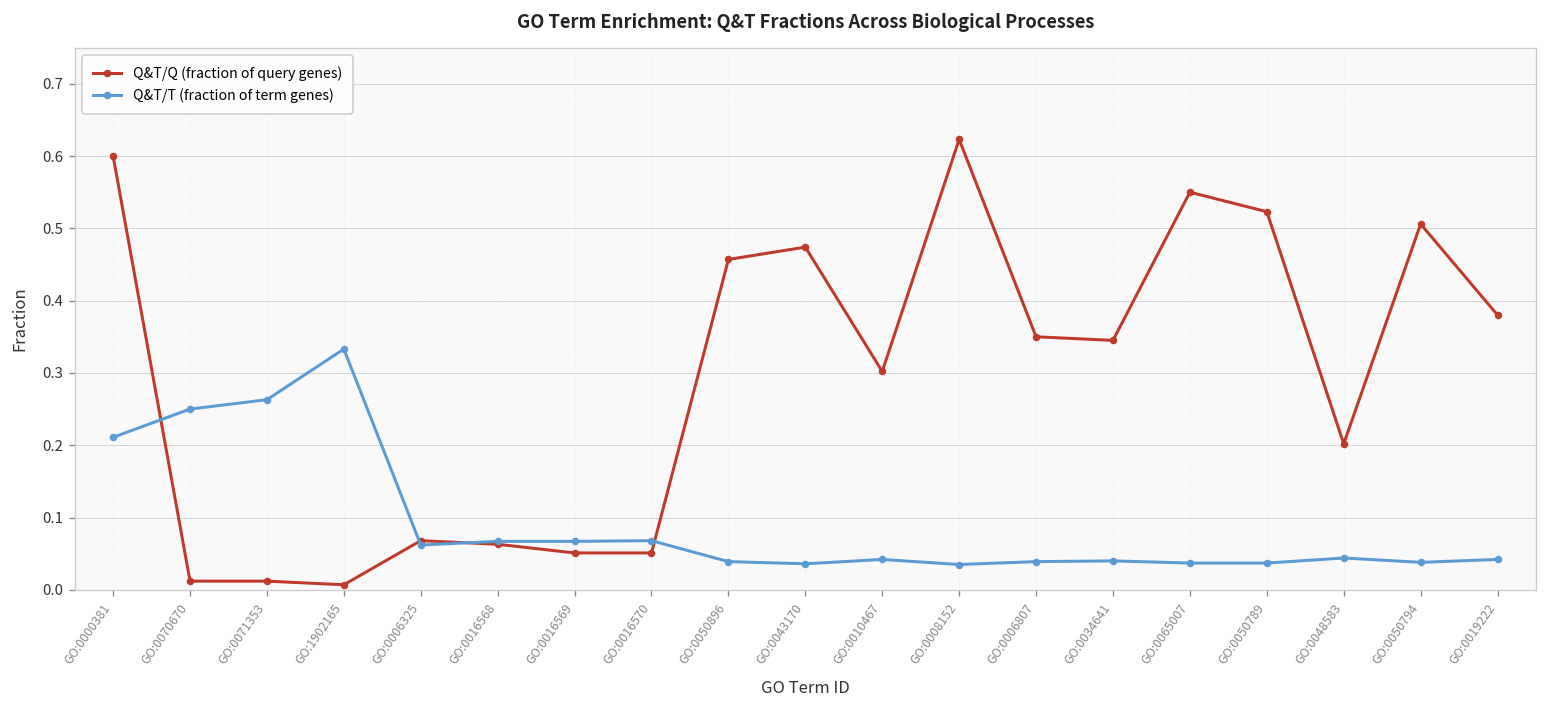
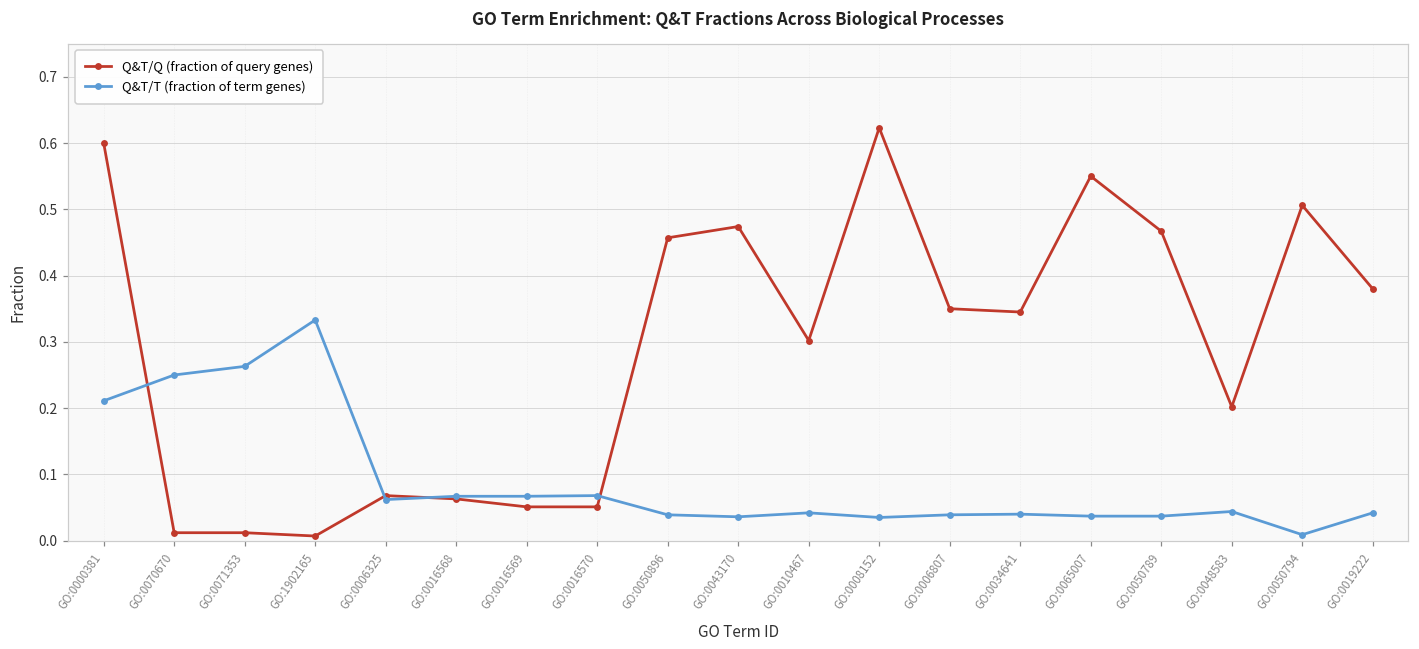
Q&T/Q (fraction of query genes), GO:0050789: 0.52 -> 0.47
Q&T/T (fraction of term genes), GO:0050794: 0.04 -> 0.01
